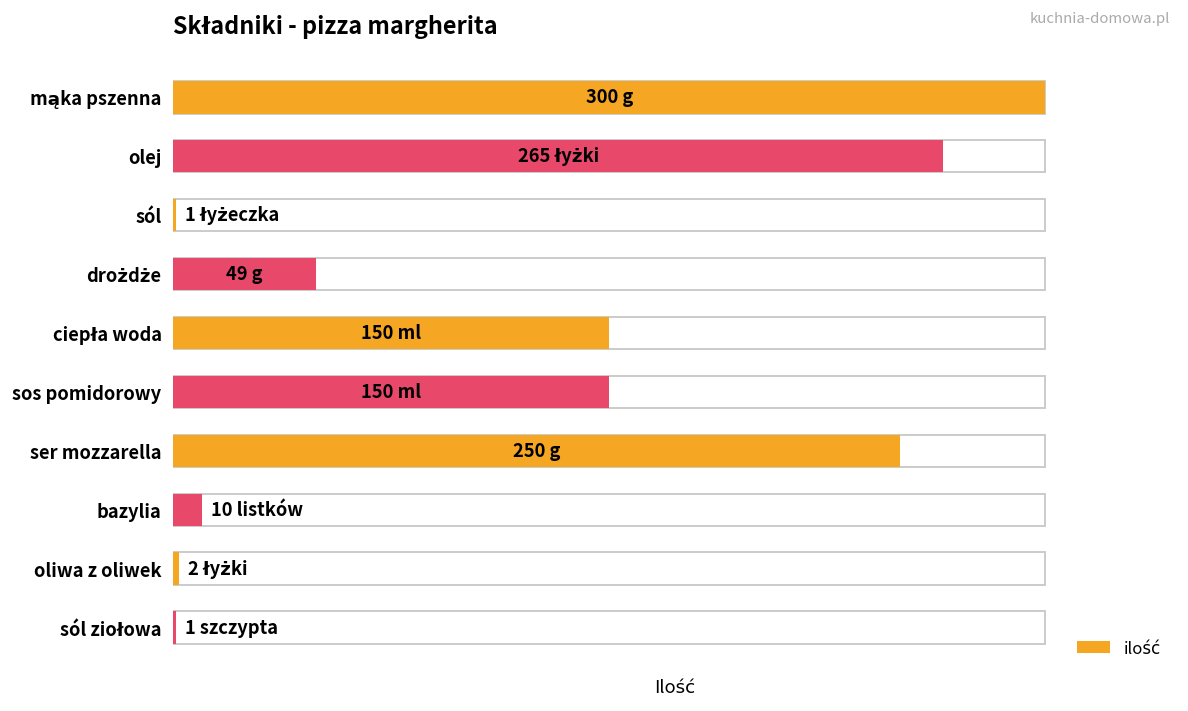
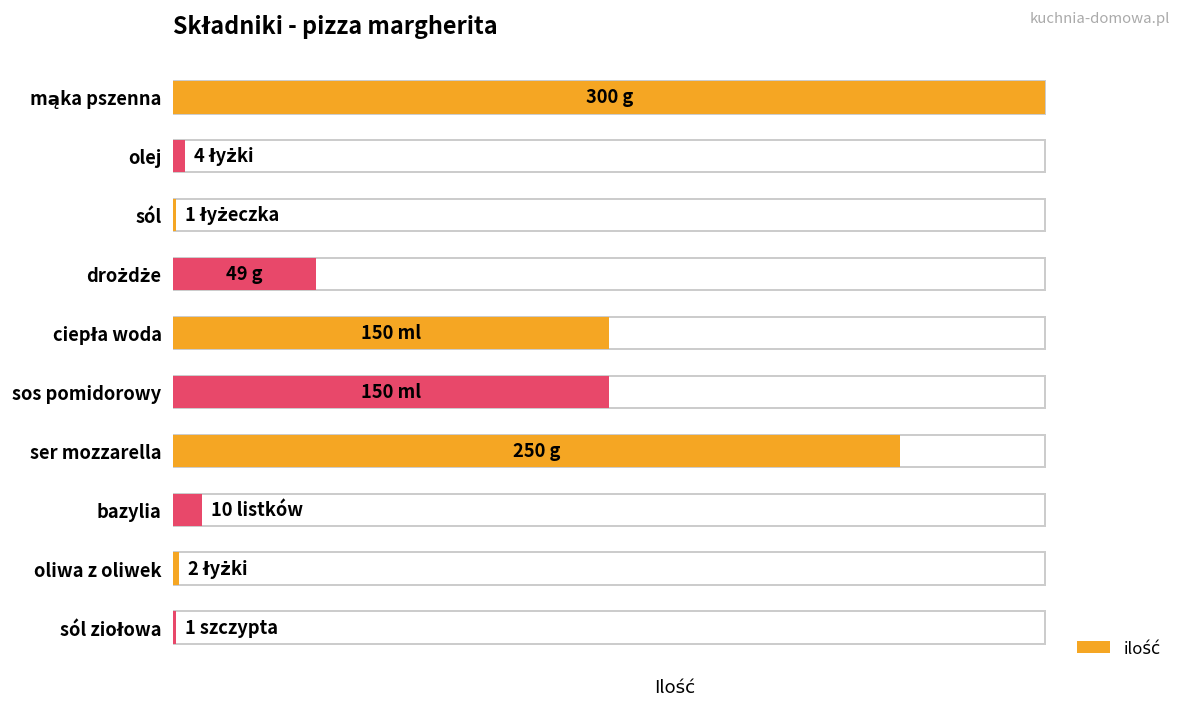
ilość, olej: 265 -> 4
